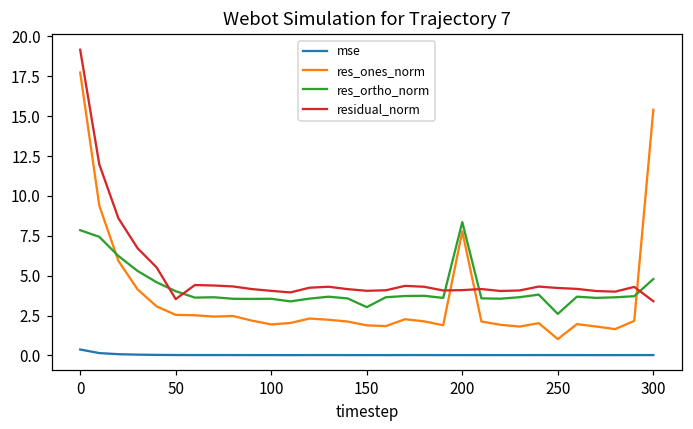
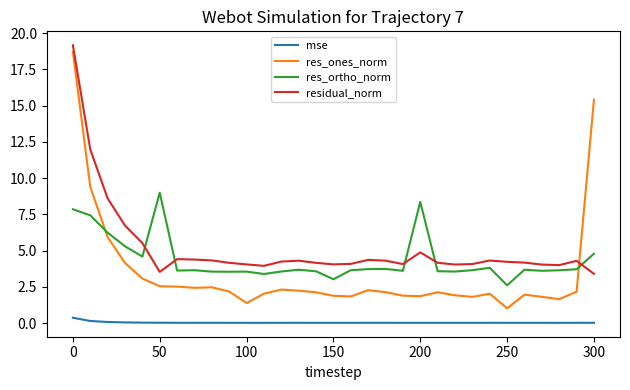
res_ones_norm, 0: 17.7 -> 18.7
res_ortho_norm, 50: 4.0 -> 9.0
res_ones_norm, 100: 1.9 -> 1.4
res_ones_norm, 200: 7.8 -> 1.9
residual_norm, 200: 4.1 -> 4.9
